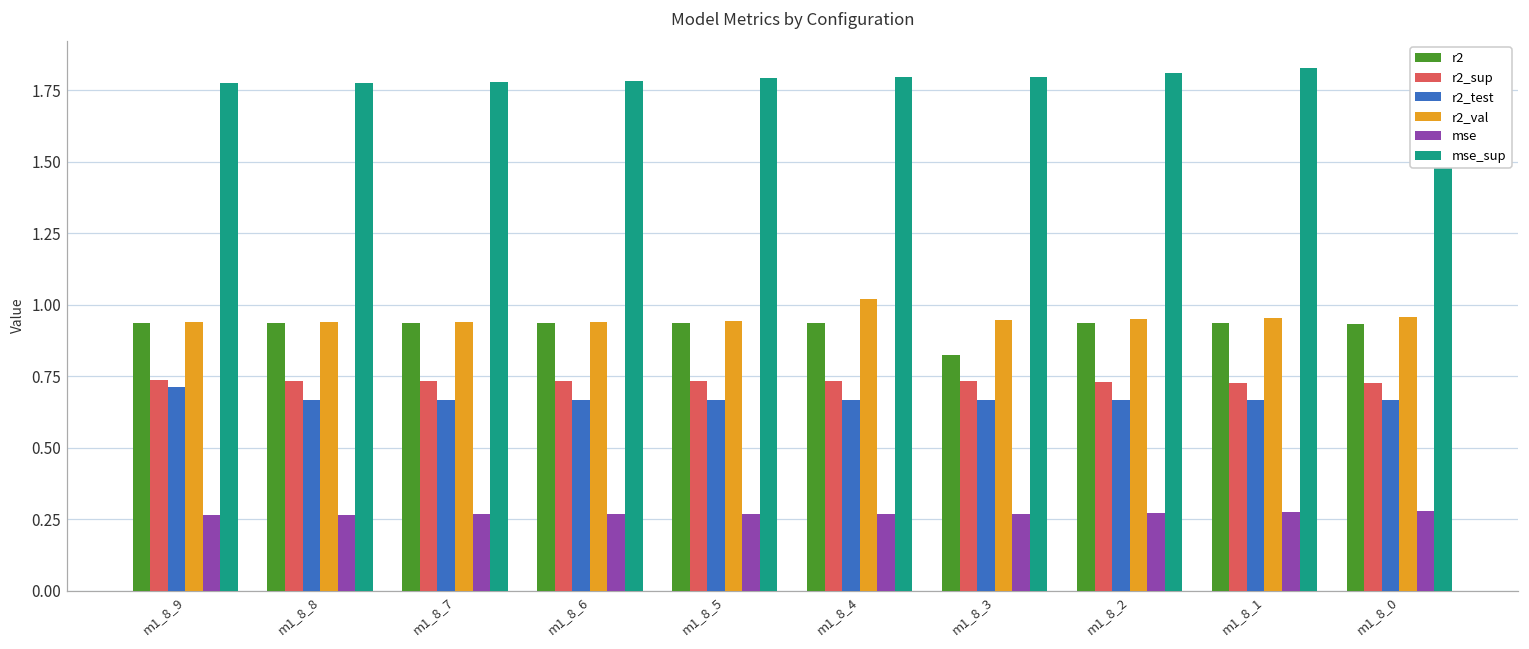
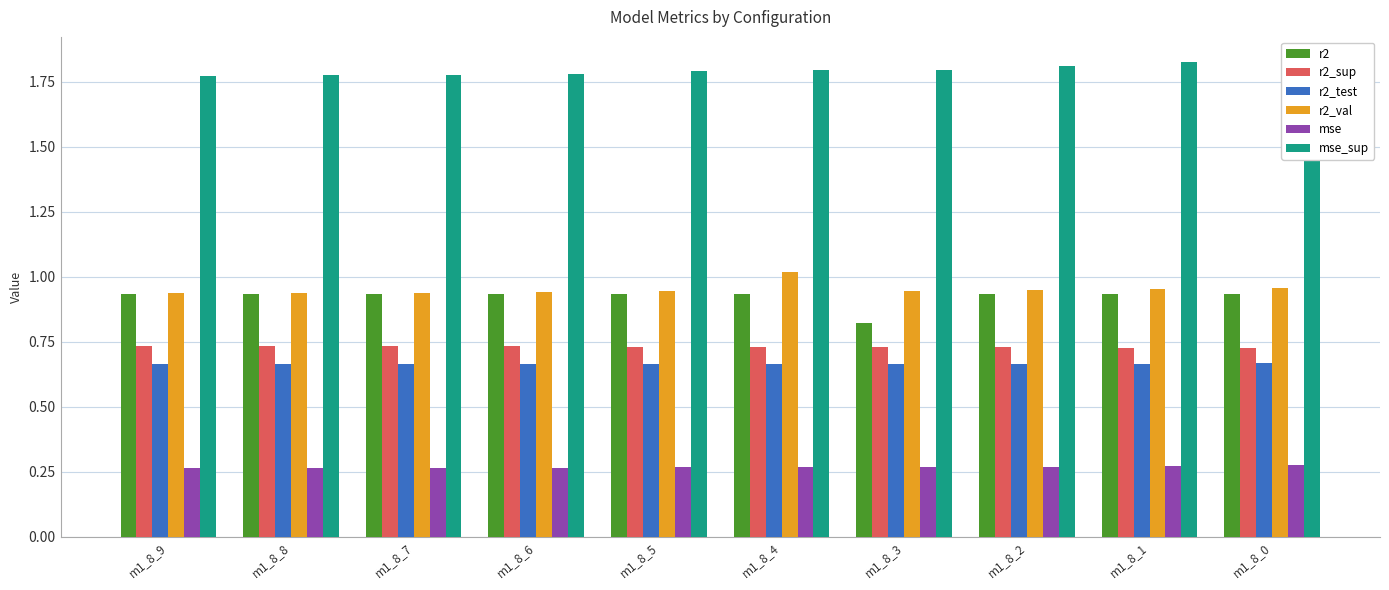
r2_test, m1_8_9: 0.71 -> 0.66
